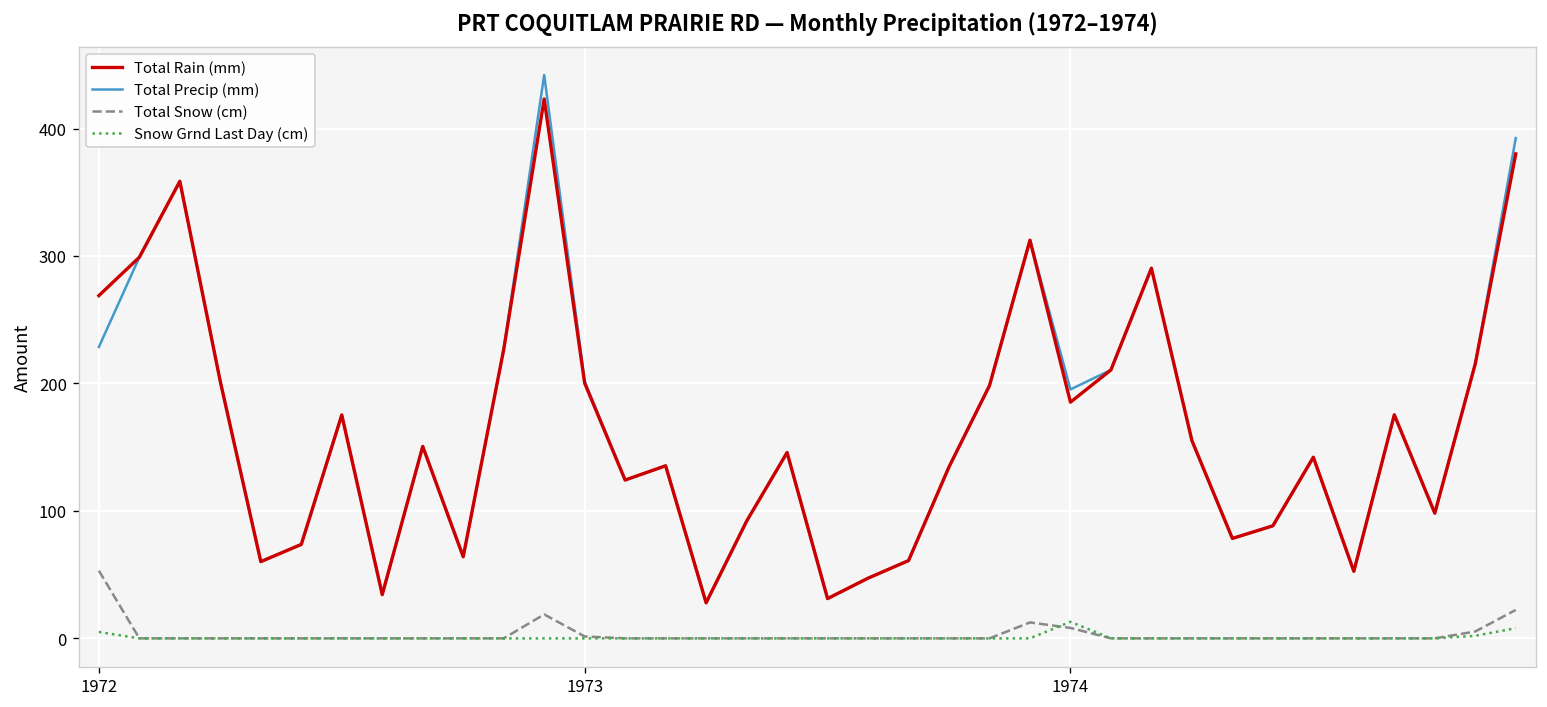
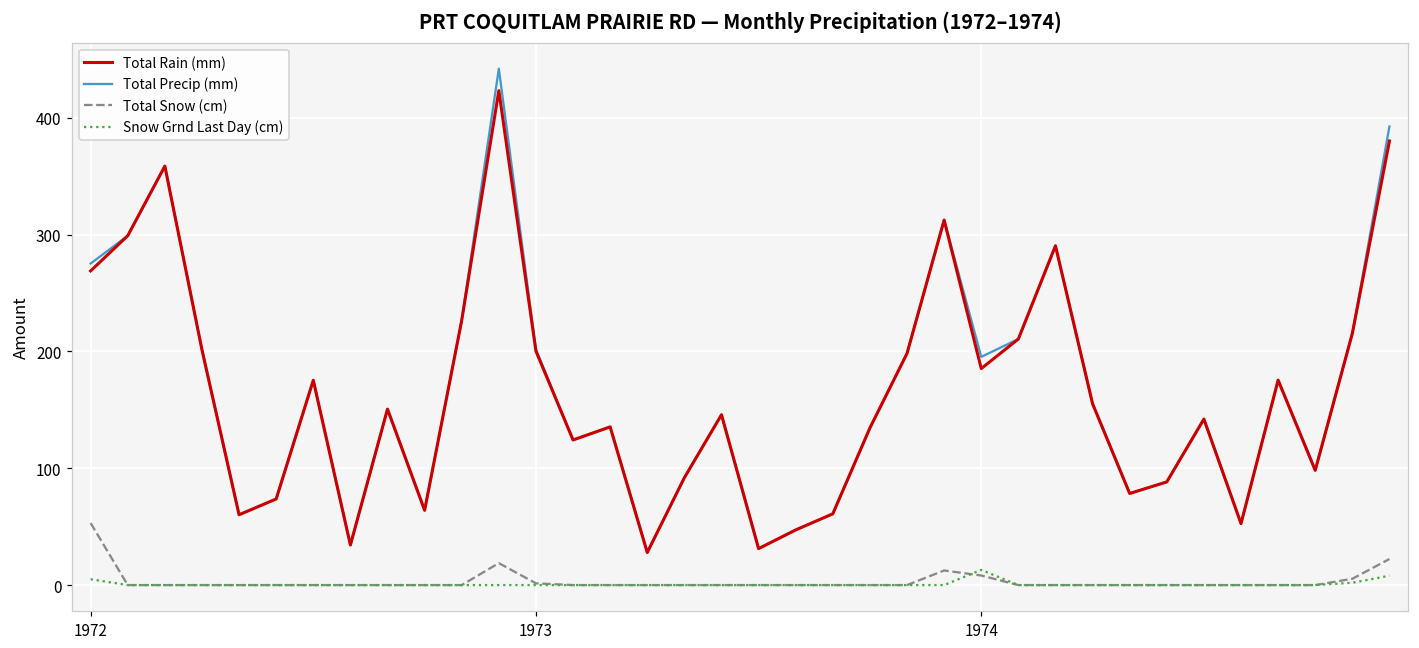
Total Precip (mm), 1972: 229 -> 275
